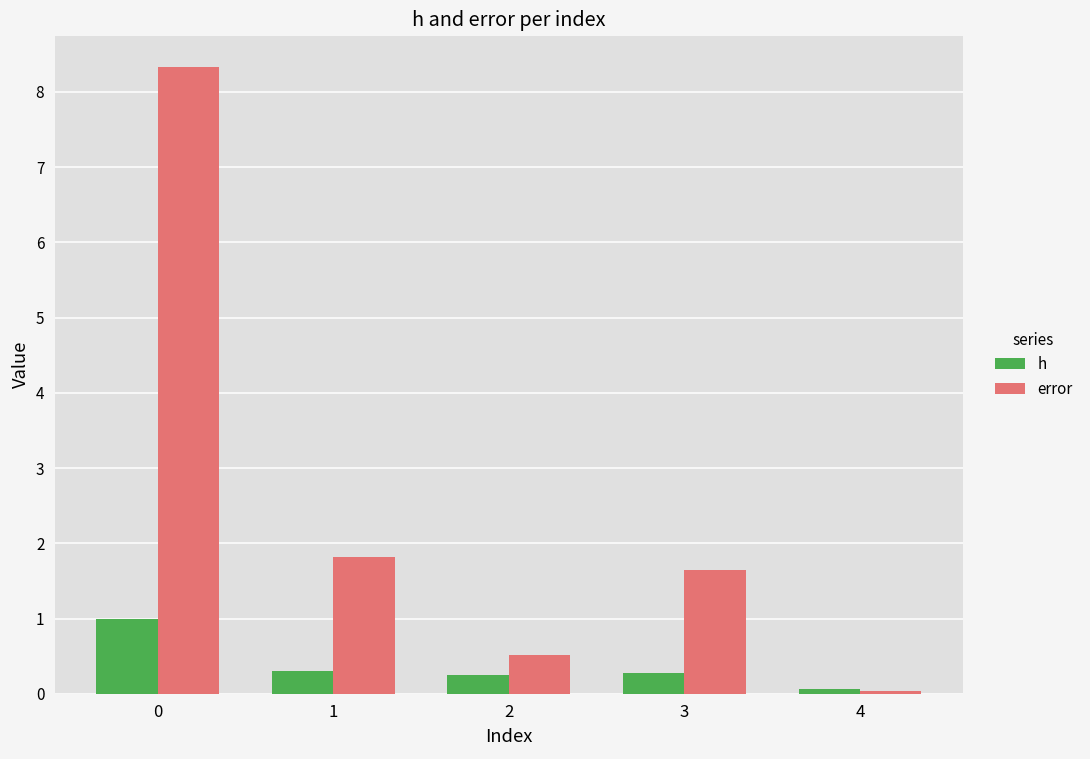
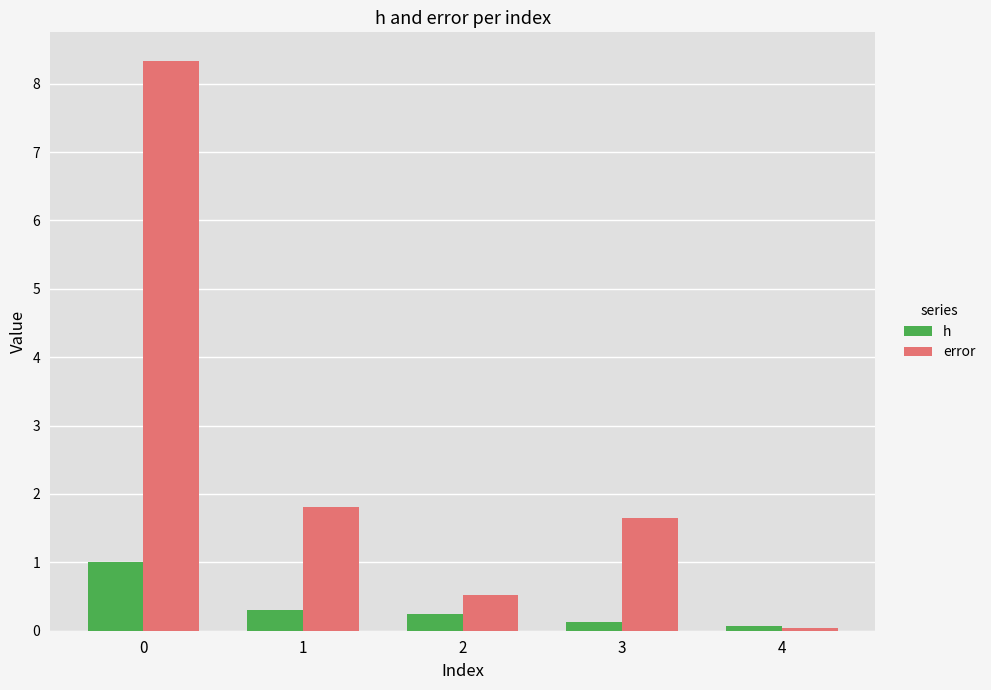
h, 3: 0.3 -> 0.1
